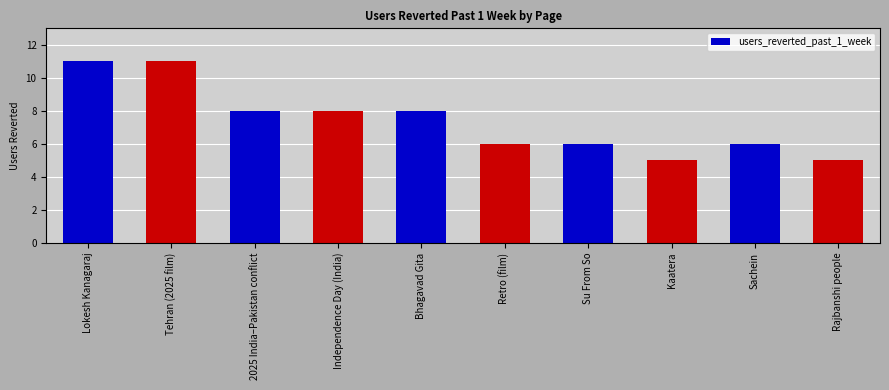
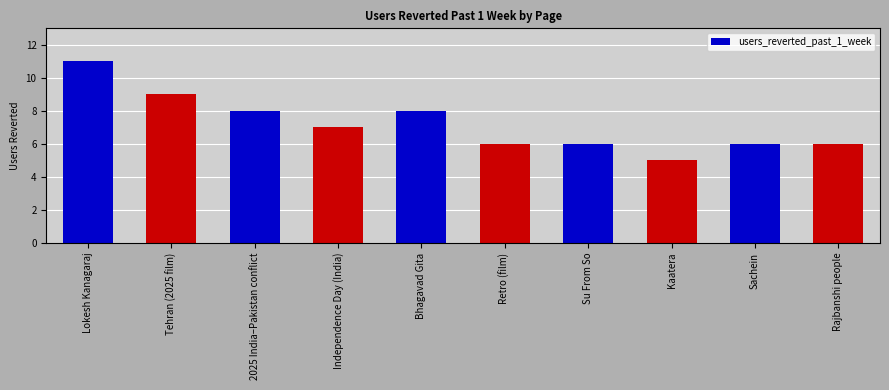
Tehran (2025 film): 11 -> 9
Independence Day (India): 8 -> 7
Rajbanshi people: 5 -> 6
